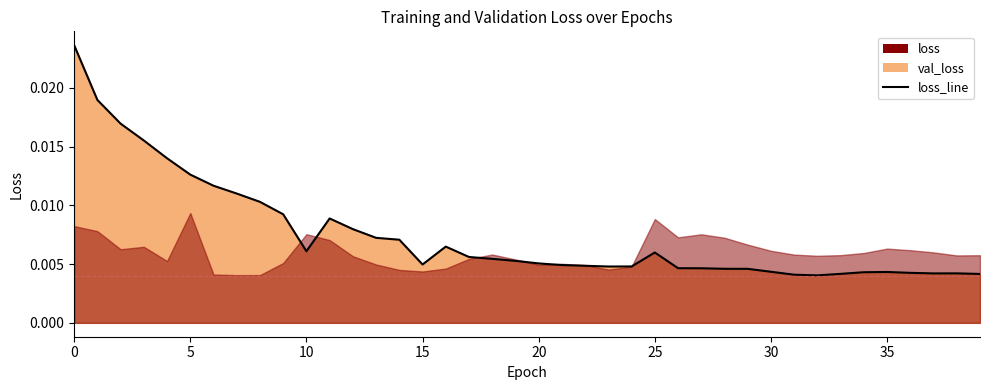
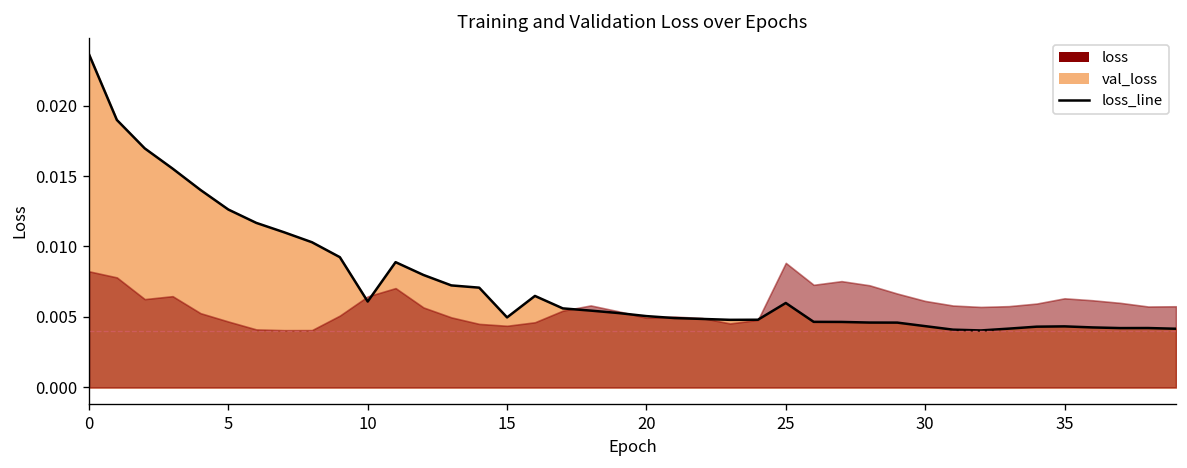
loss, 5: 0.0093 -> 0.0047
loss, 10: 0.0076 -> 0.0065
